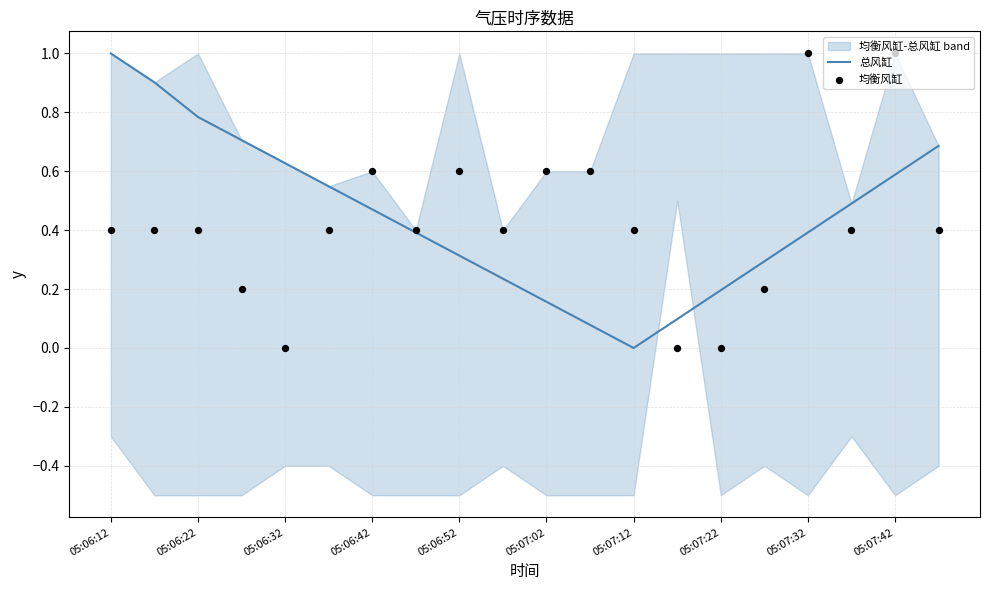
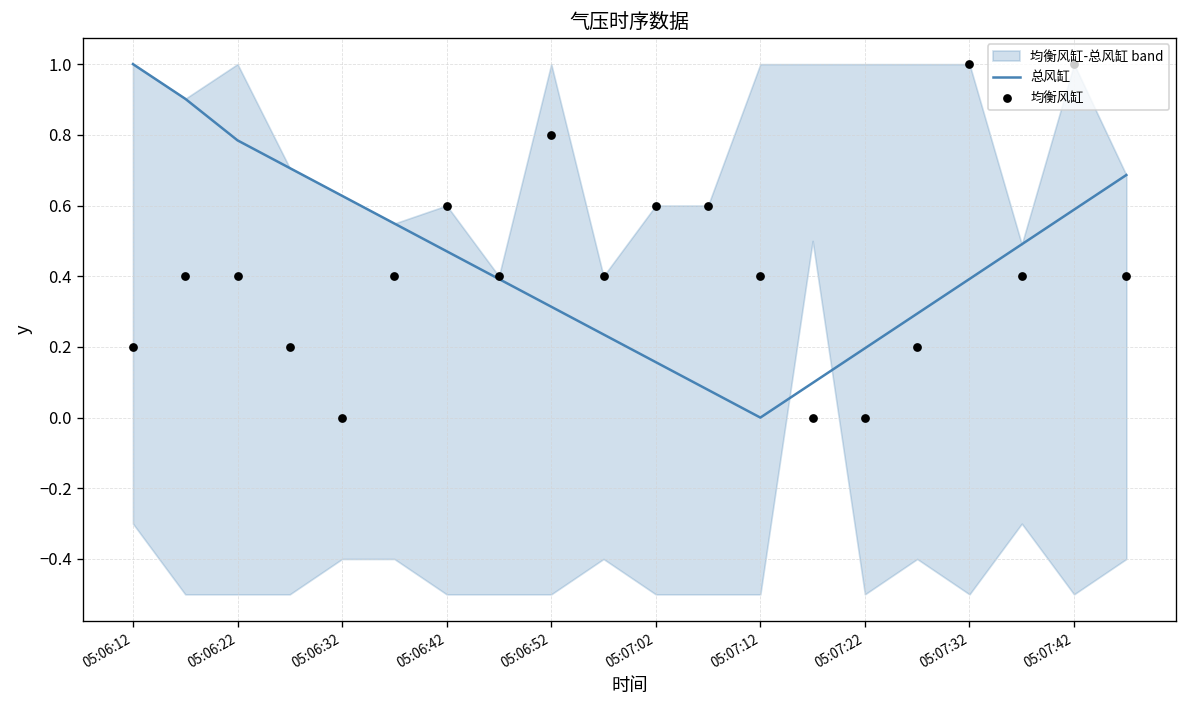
均衡风缸, 05:06:12: 0.40 -> 0.20
均衡风缸, 05:06:52: 0.60 -> 0.80
